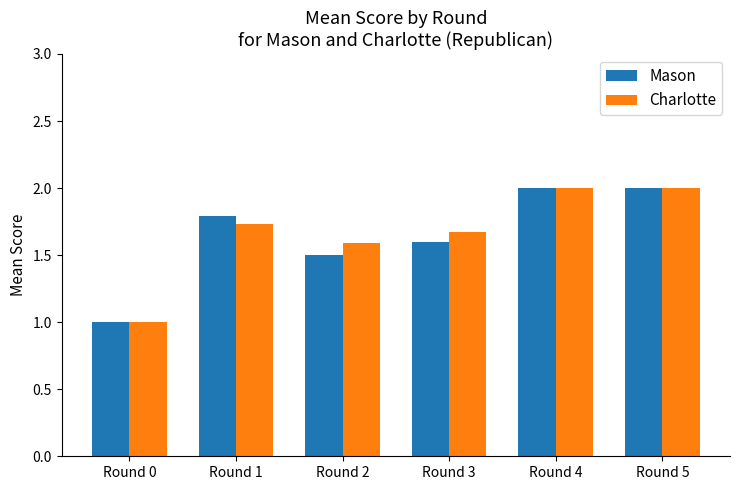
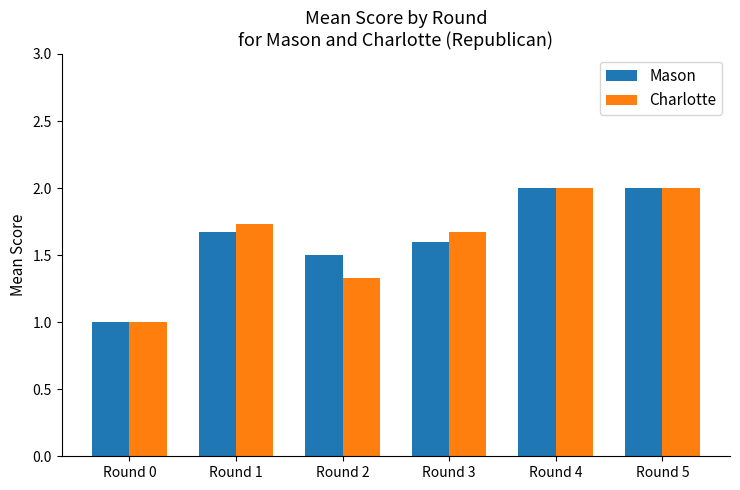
Mason, Round 1: 1.79 -> 1.67
Charlotte, Round 2: 1.59 -> 1.33
